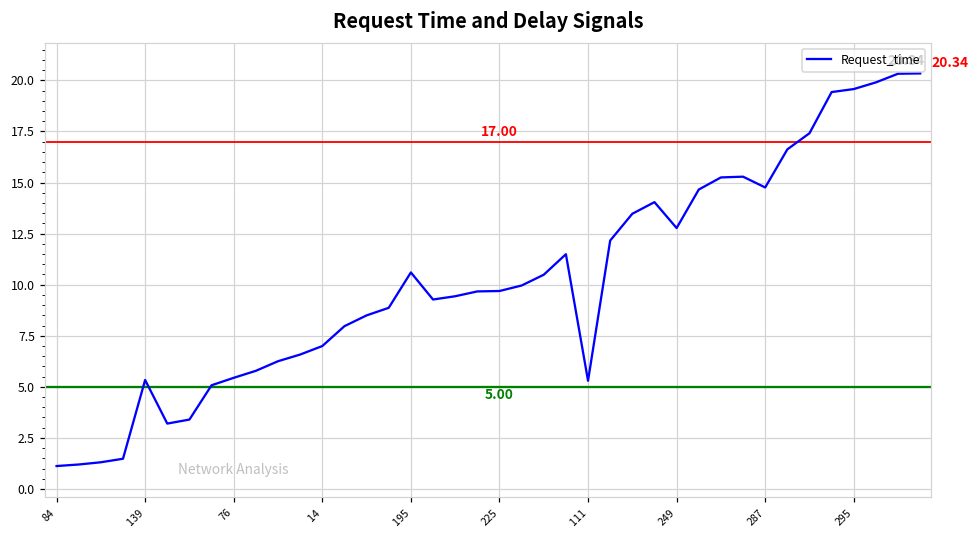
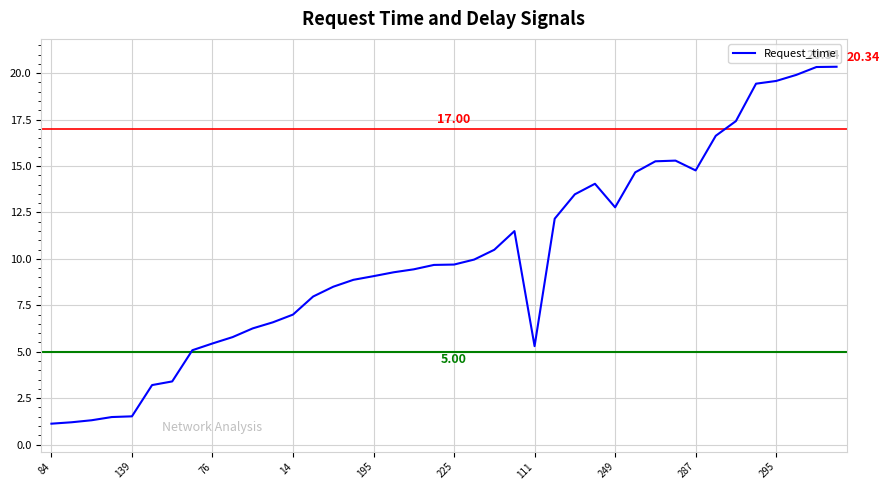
139: 5.3 -> 1.5
195: 10.6 -> 9.1
